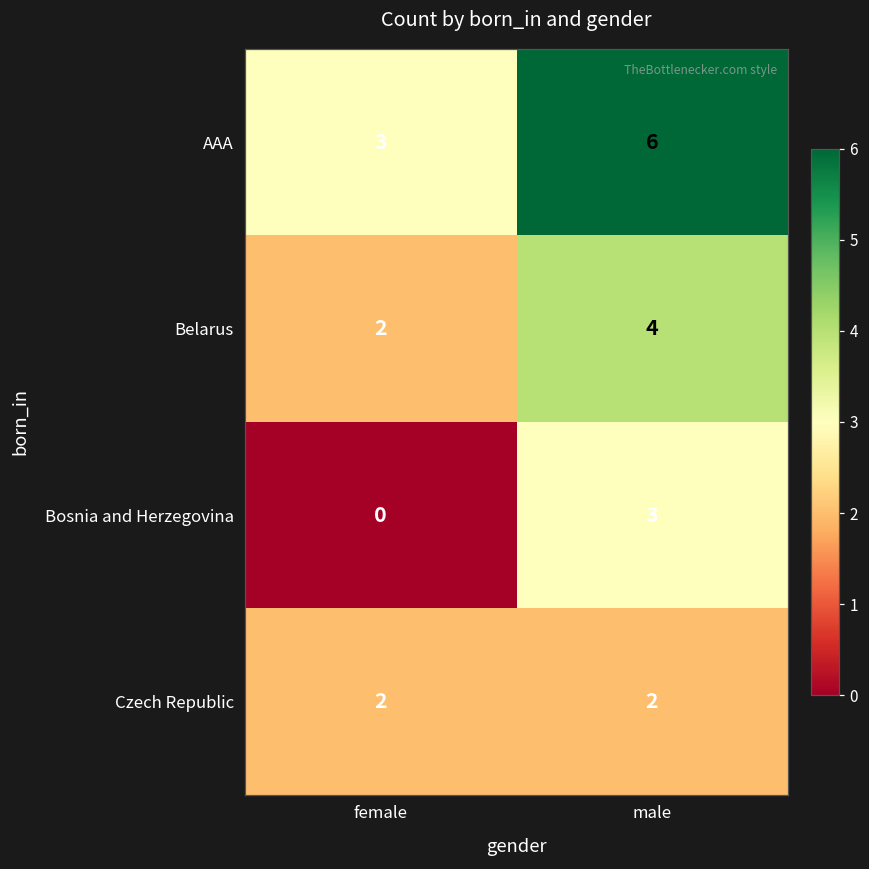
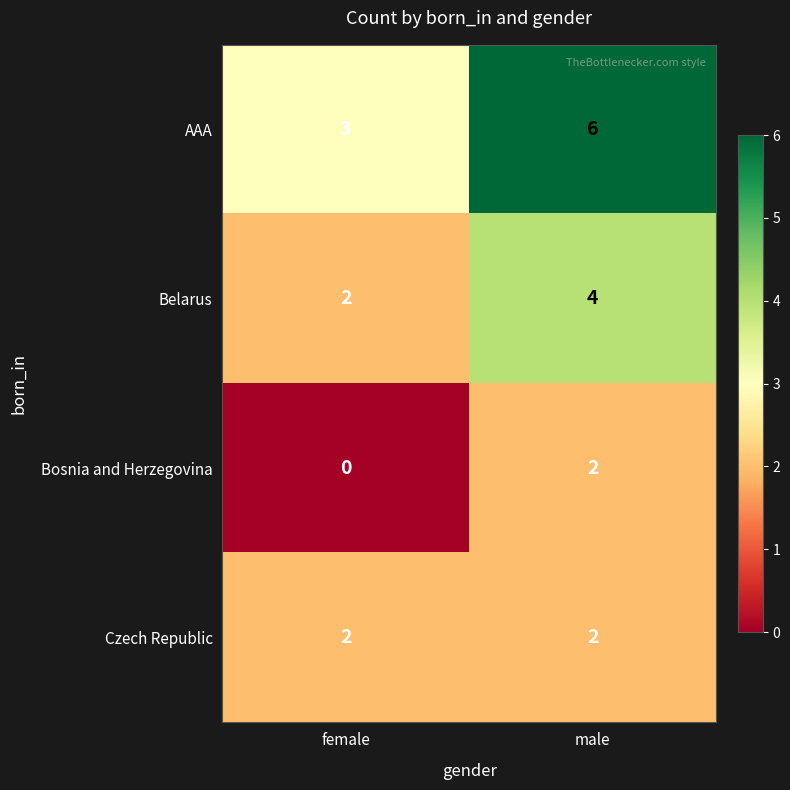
Bosnia and Herzegovina, male: 3 -> 2
